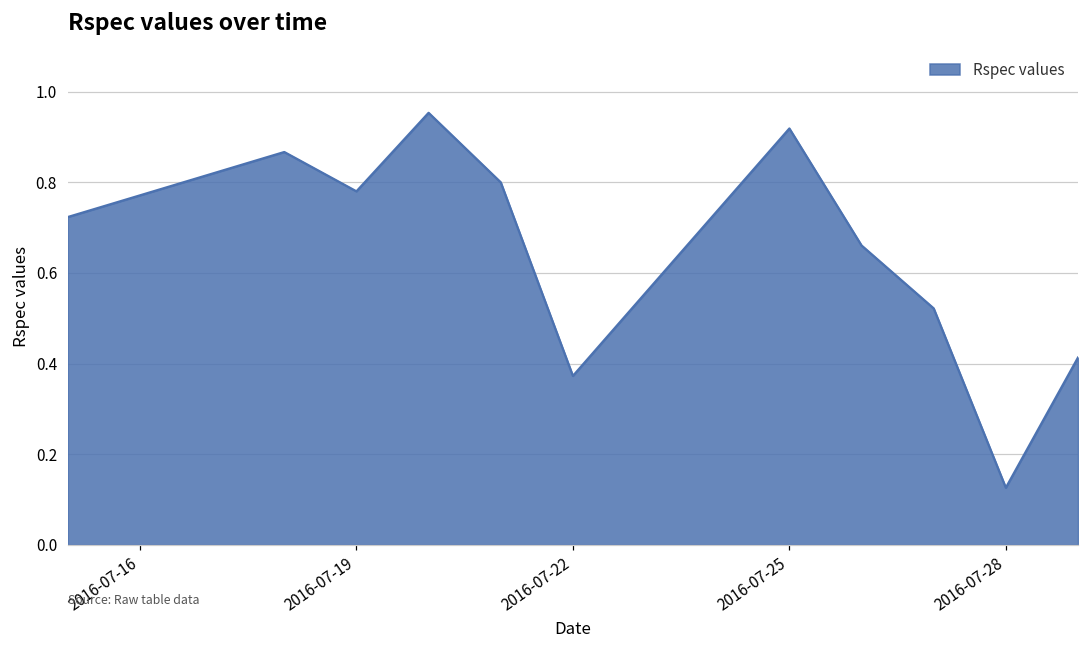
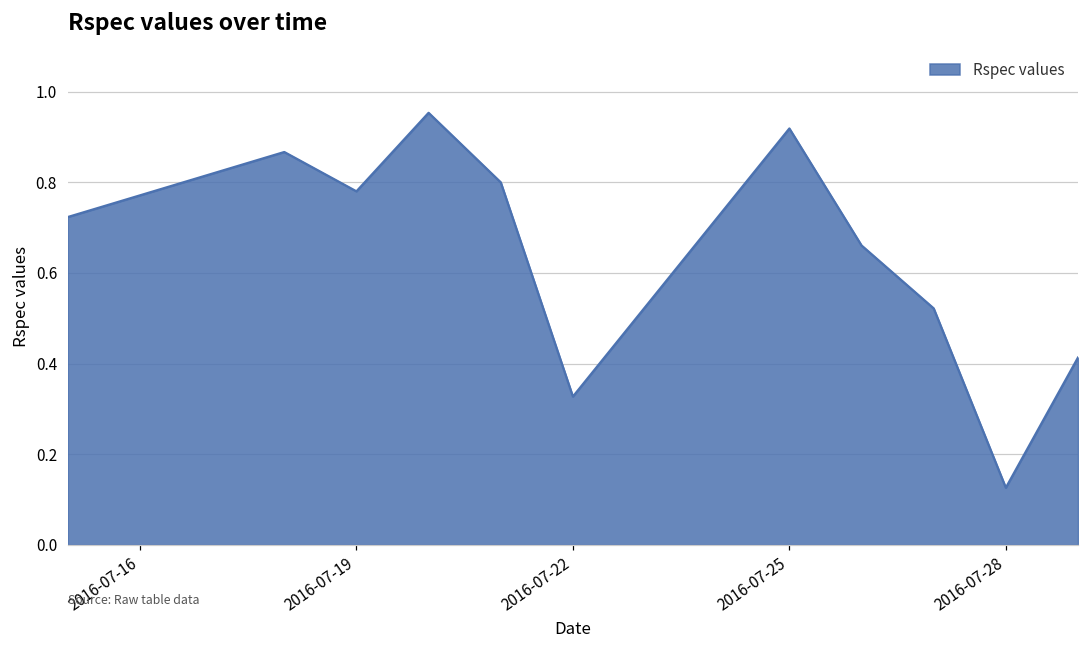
2016-07-22: 0.37 -> 0.33
